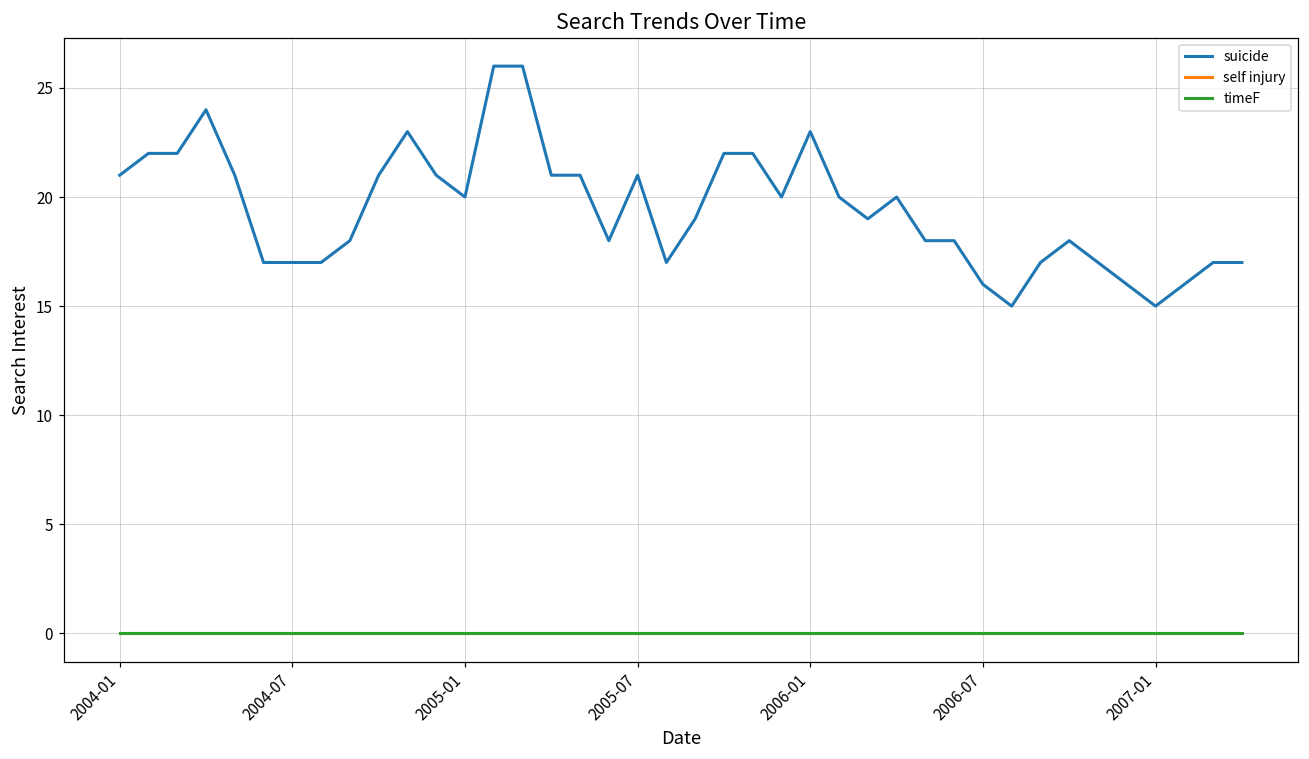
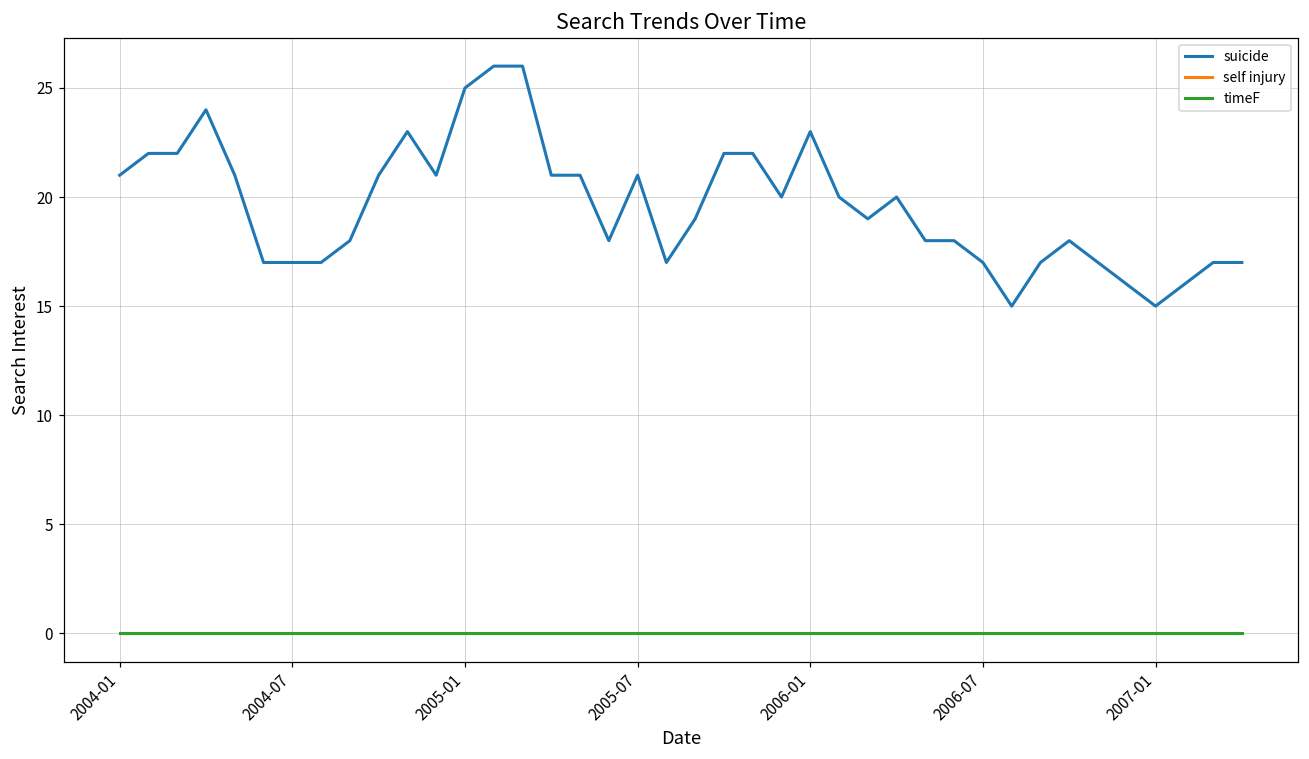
suicide, 2005-01: 20 -> 25
suicide, 2006-07: 16 -> 17
